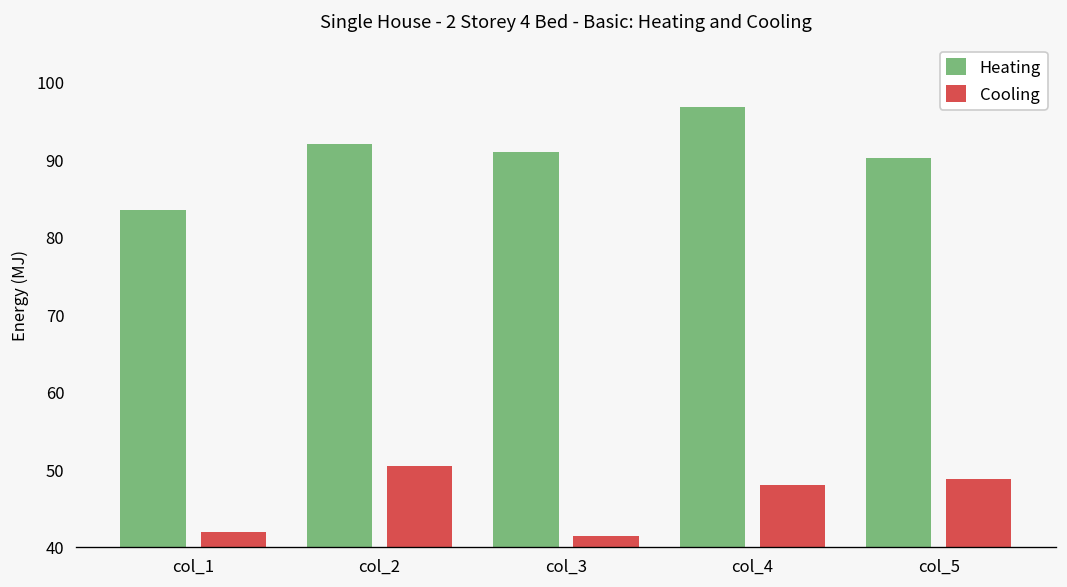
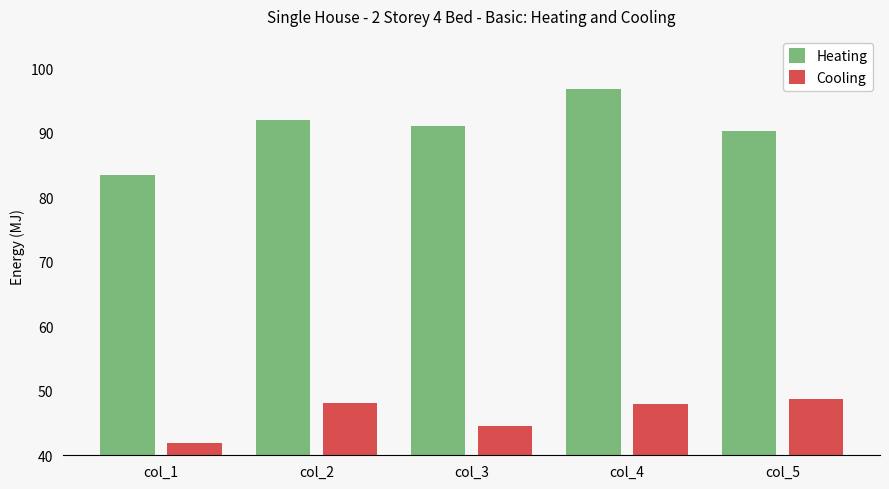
Cooling, col_2: 50 -> 48
Cooling, col_3: 41 -> 45
